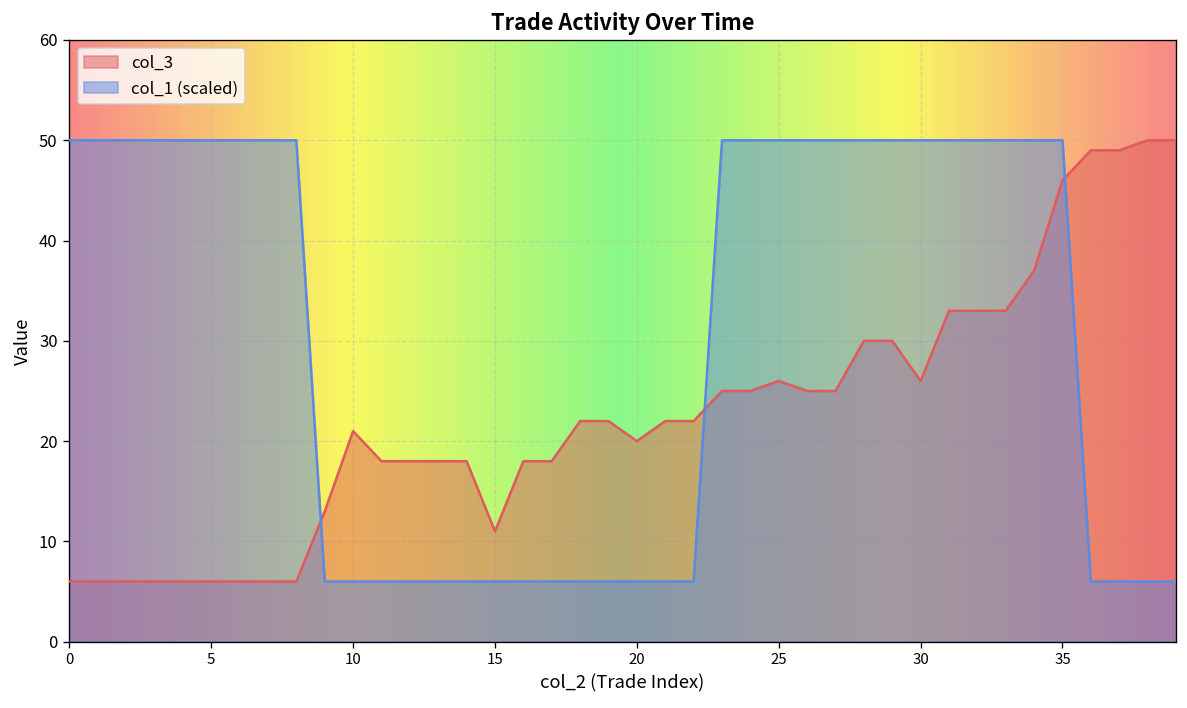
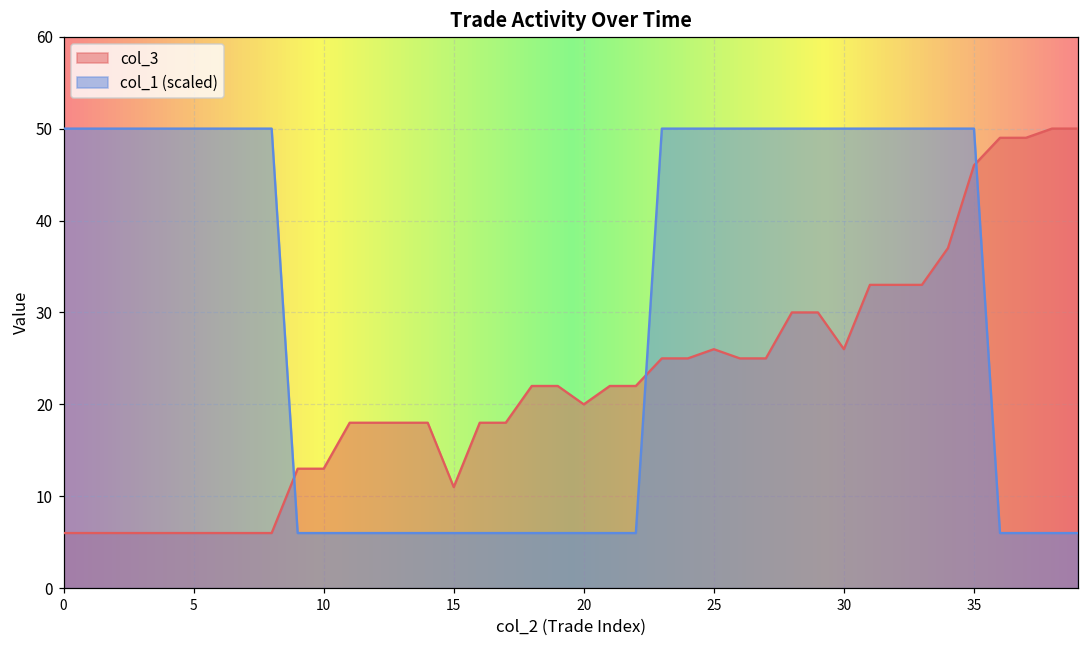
col_3, 10: 21 -> 13
